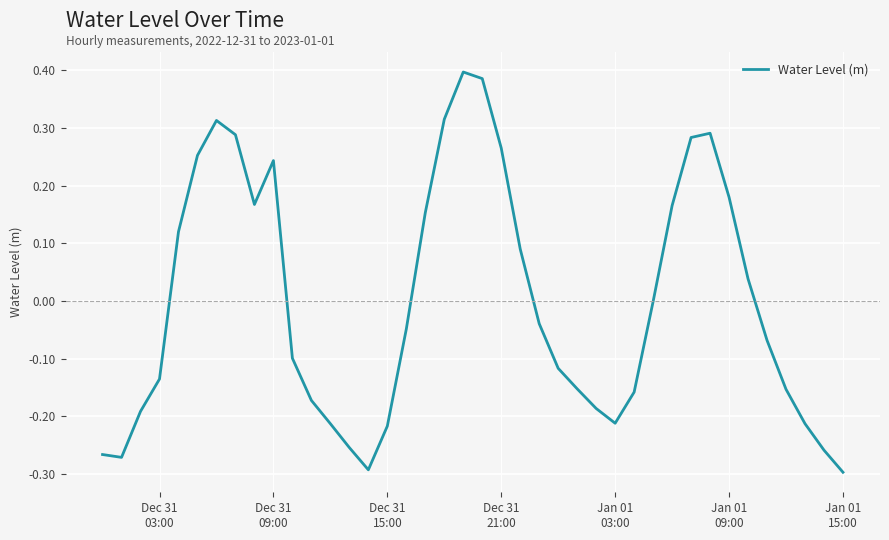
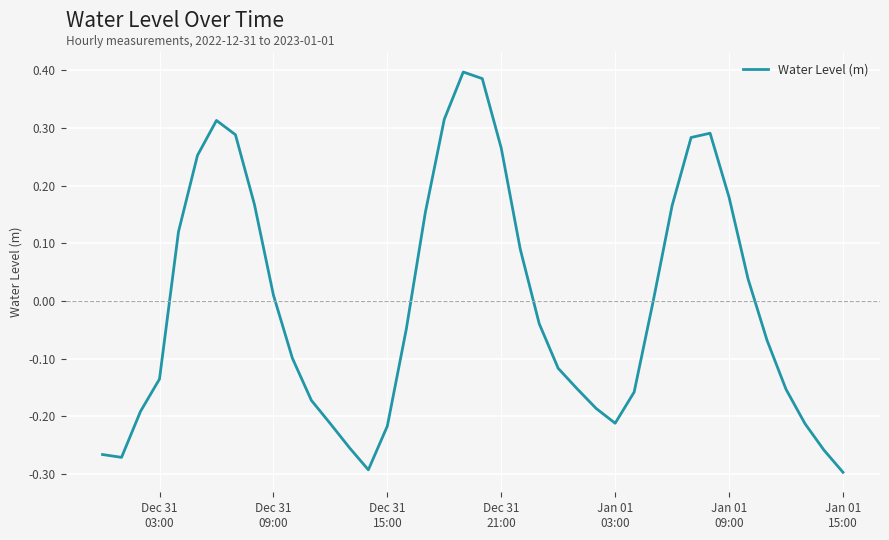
Dec 31 09:00: 0.24 -> 0.01
